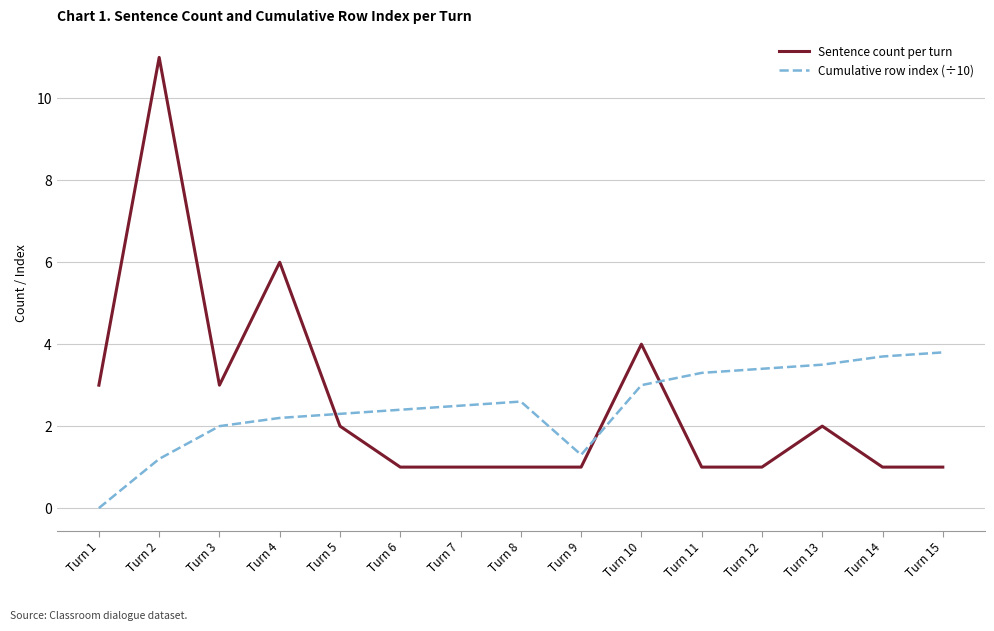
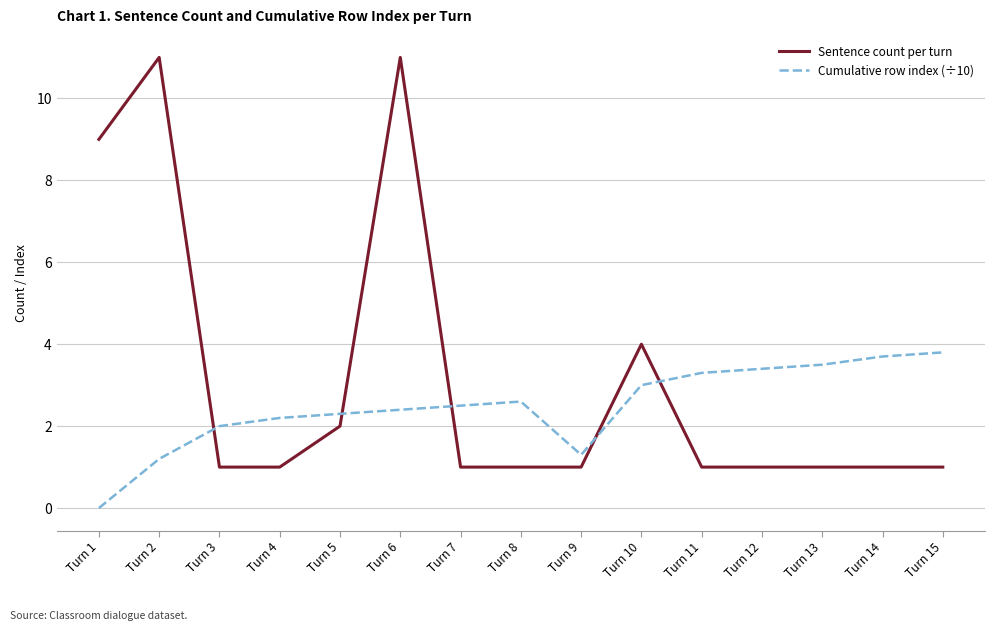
Sentence count per turn, Turn 1: 3 -> 9
Sentence count per turn, Turn 3: 3 -> 1
Sentence count per turn, Turn 4: 6 -> 1
Sentence count per turn, Turn 6: 1 -> 11
Sentence count per turn, Turn 13: 2 -> 1
